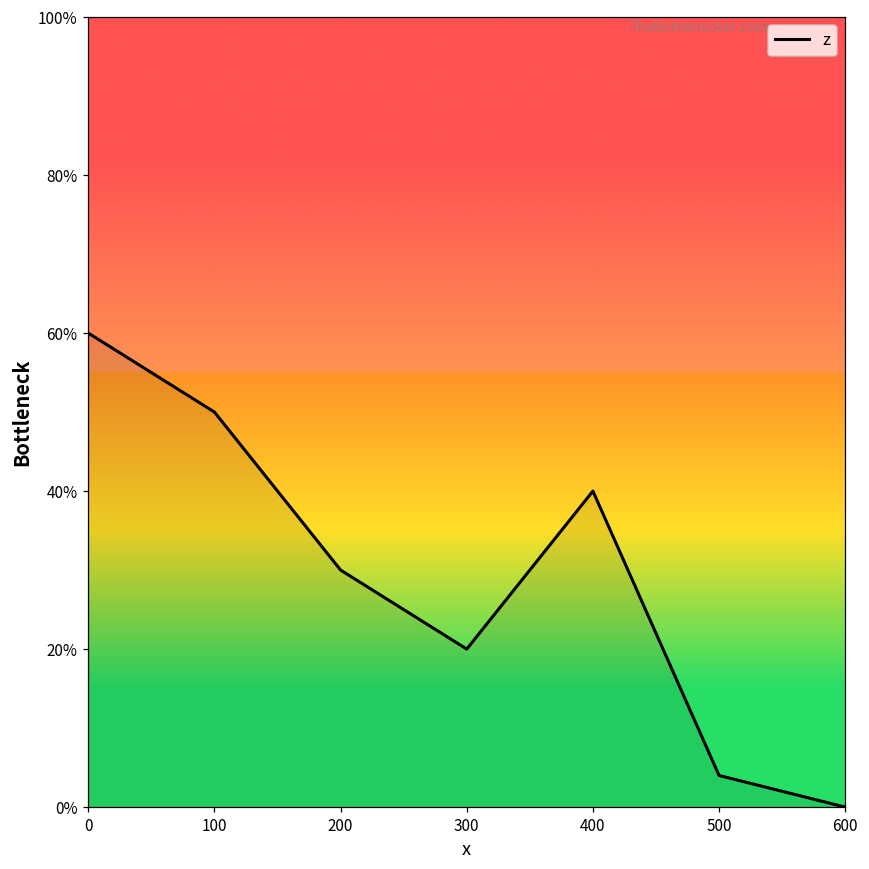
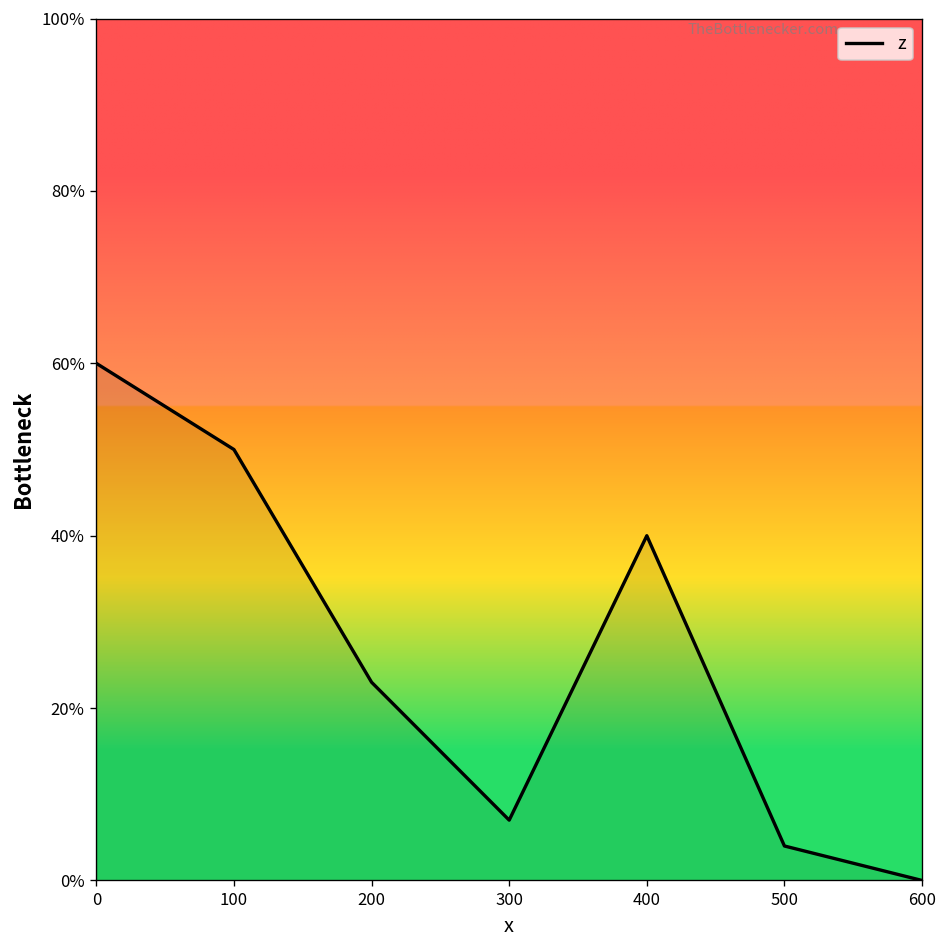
200: 30% -> 23%
300: 20% -> 7%
